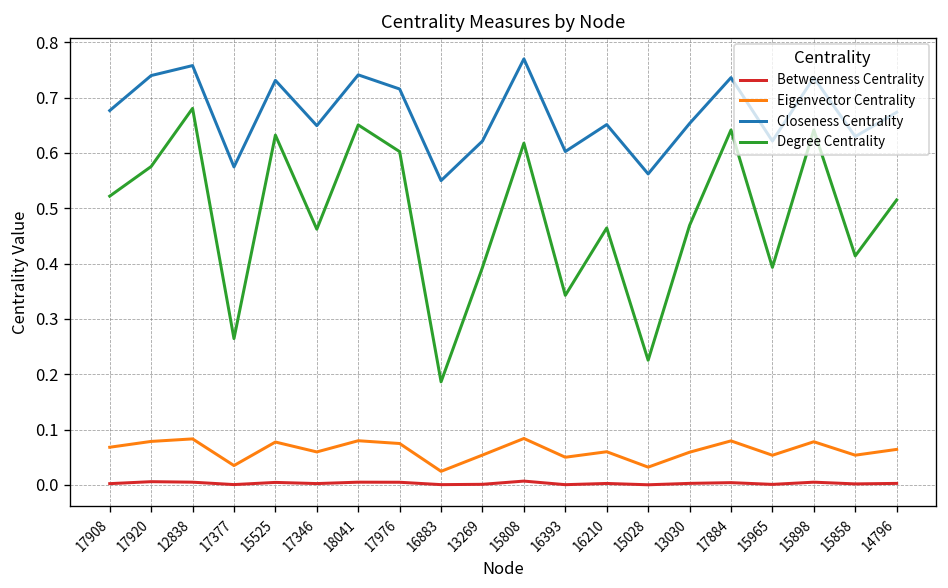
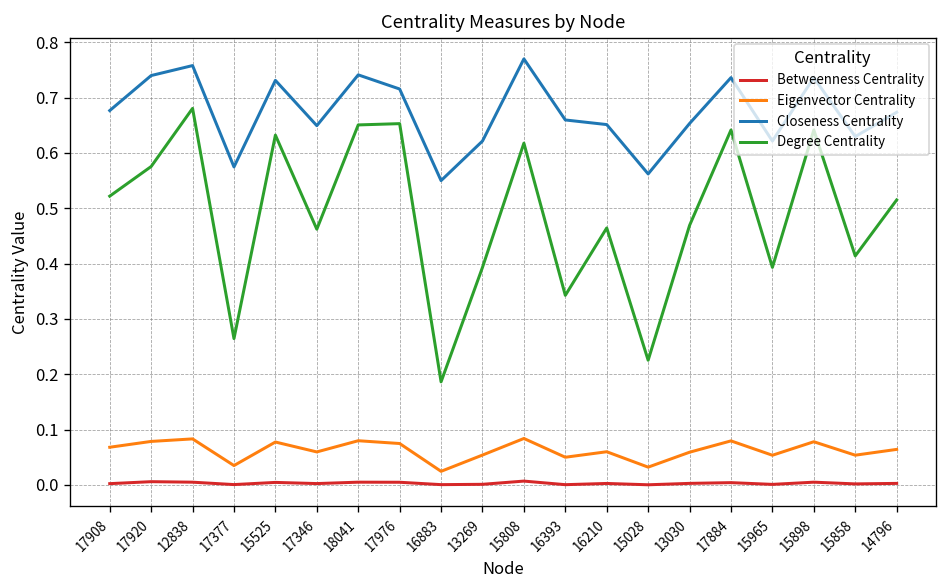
Degree Centrality, 17976: 0.60 -> 0.65
Closeness Centrality, 16393: 0.60 -> 0.66
